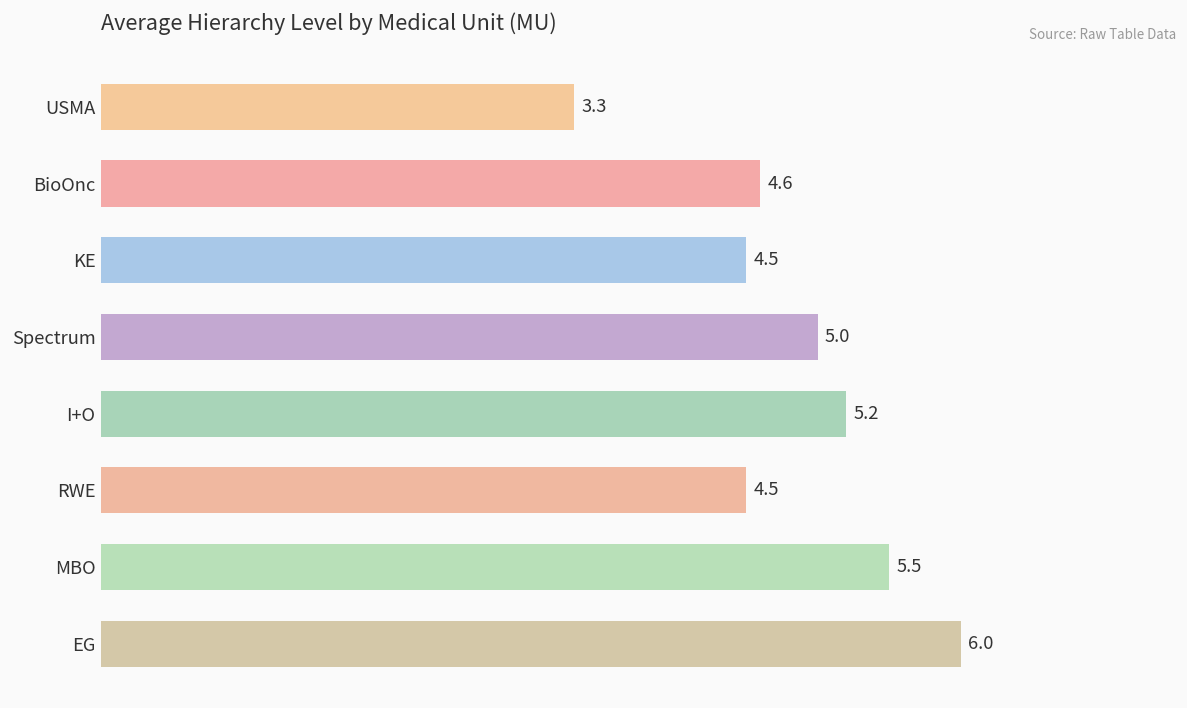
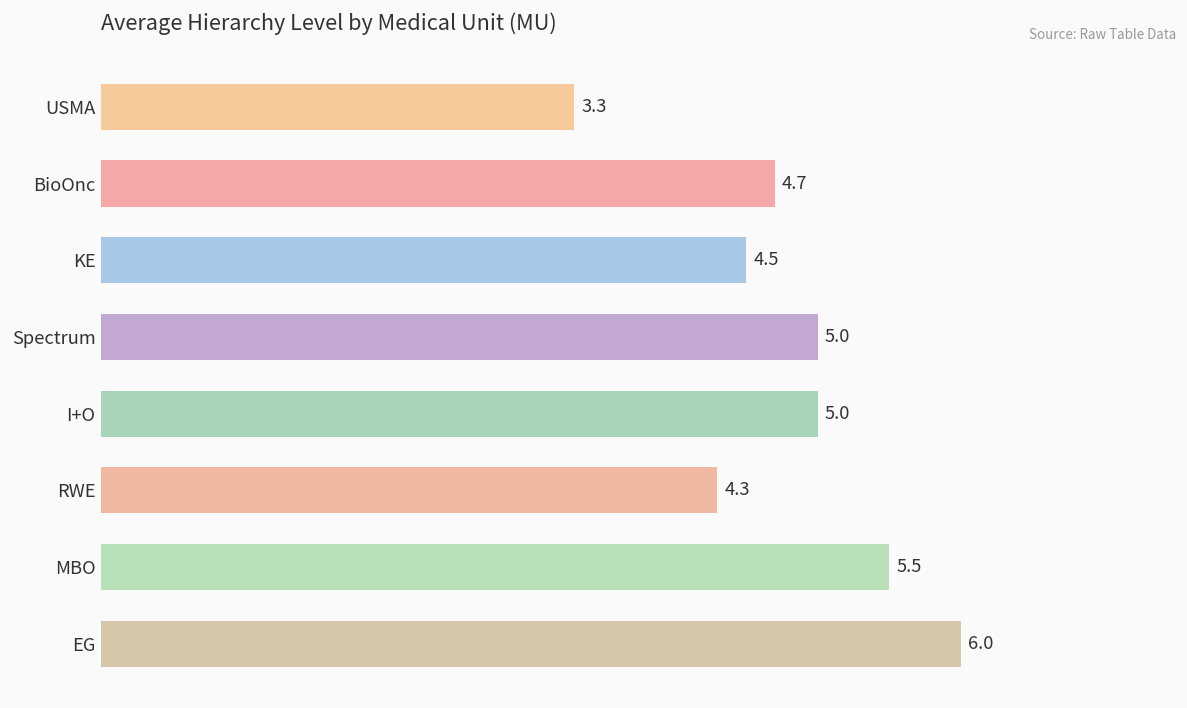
BioOnc: 4.6 -> 4.7
I+O: 5.2 -> 5.0
RWE: 4.5 -> 4.3
